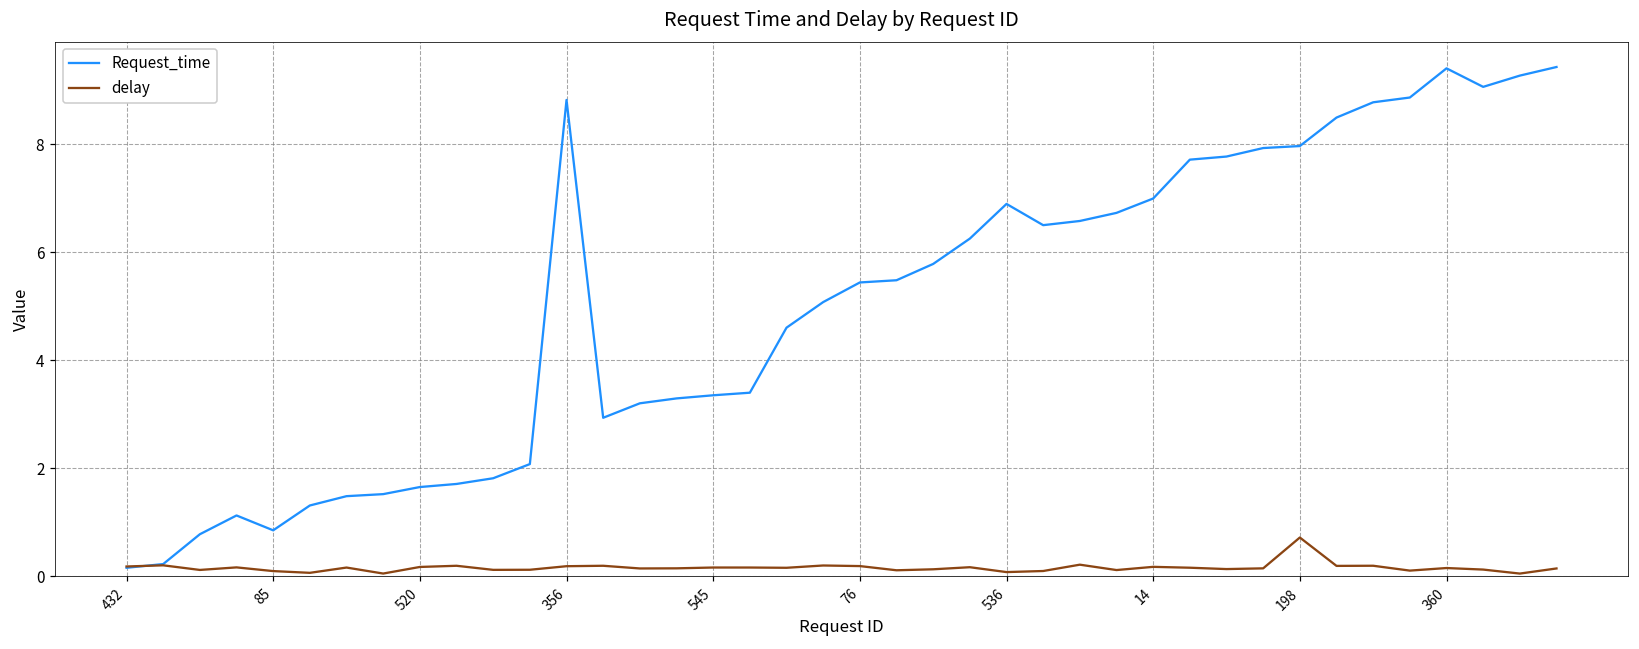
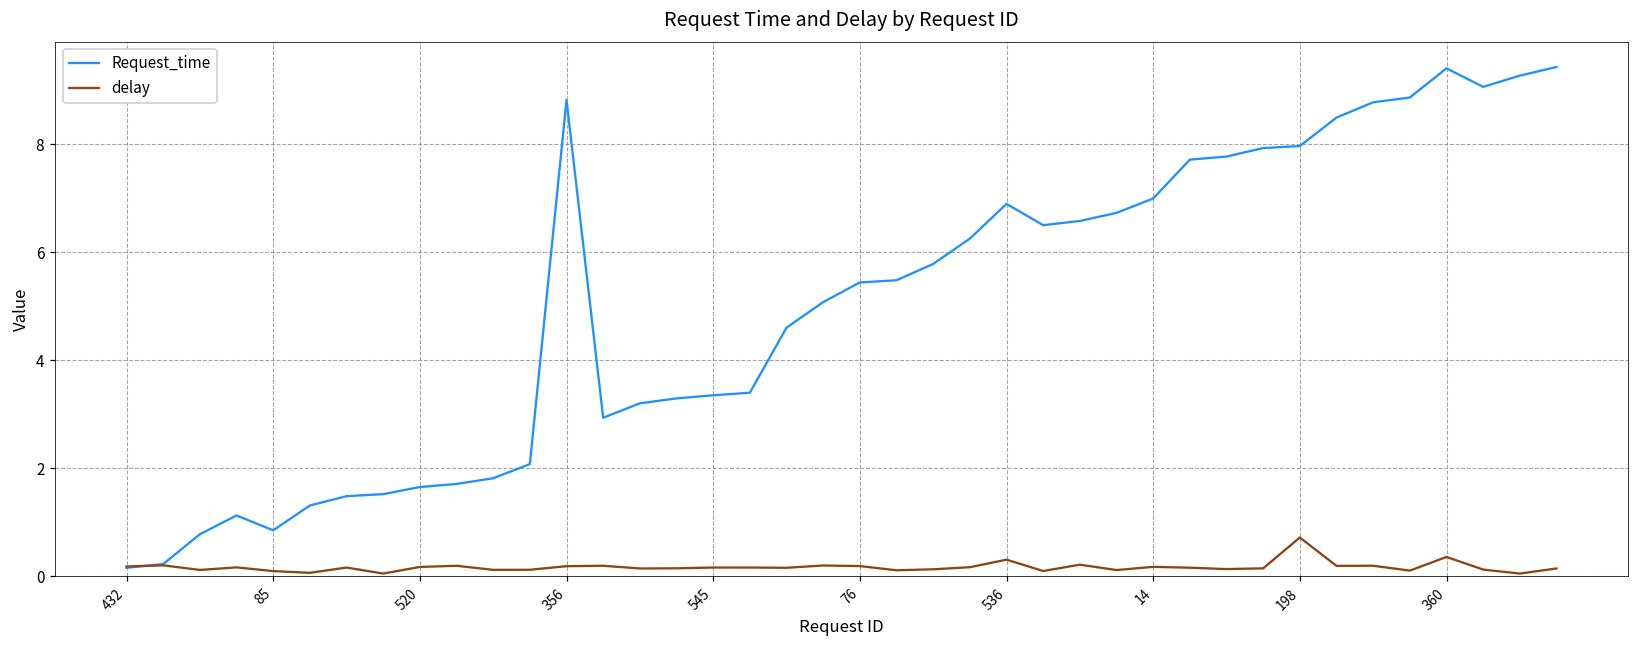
delay, 536: 0.1 -> 0.3
delay, 360: 0.1 -> 0.4
